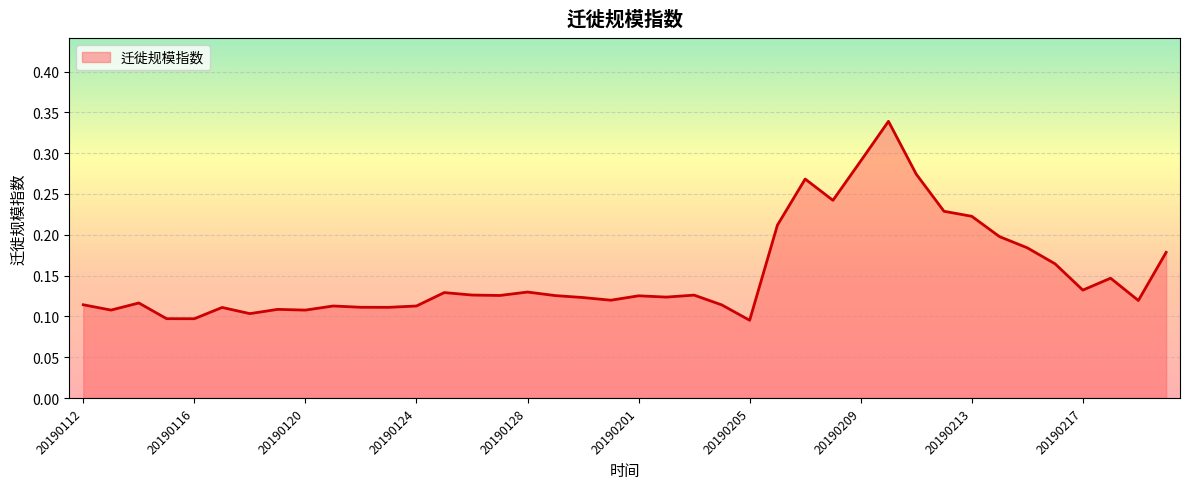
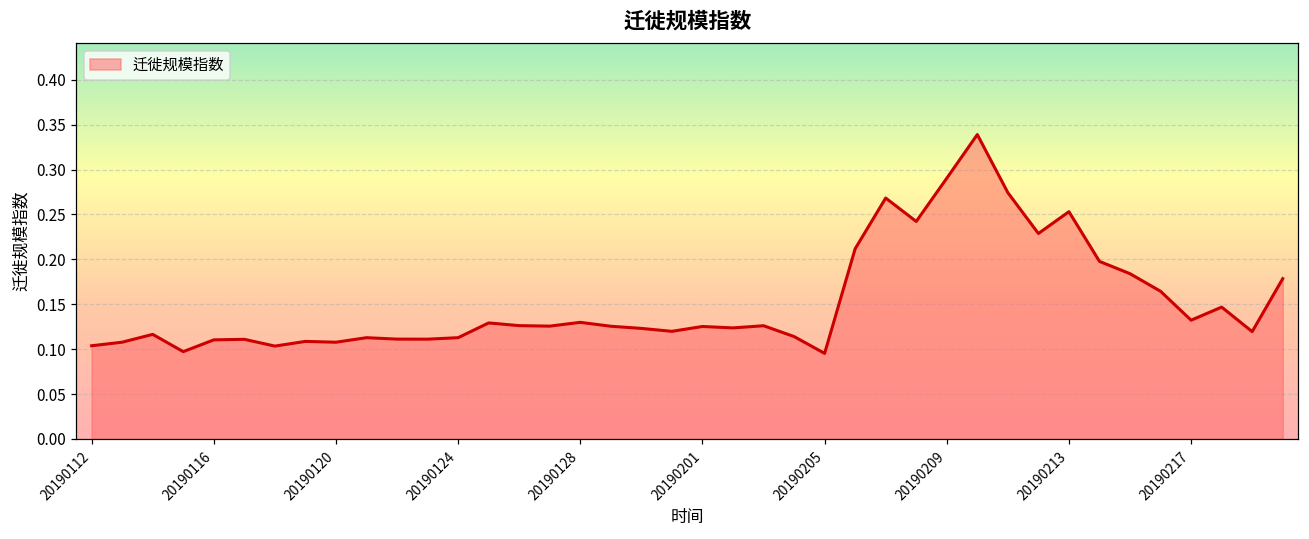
20190112: 0.11 -> 0.10
20190116: 0.10 -> 0.11
20190213: 0.22 -> 0.25
